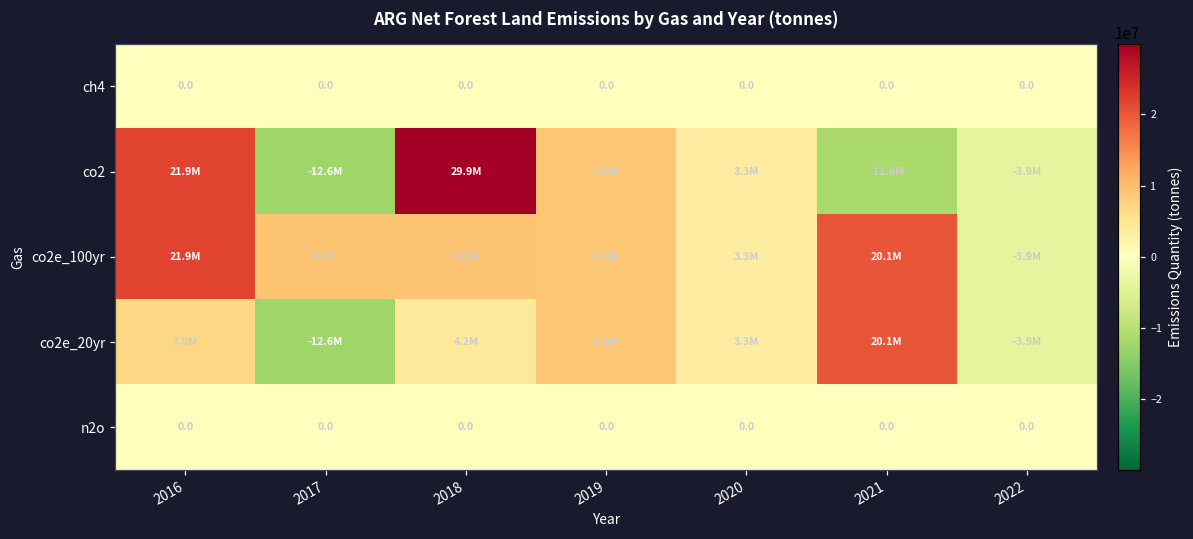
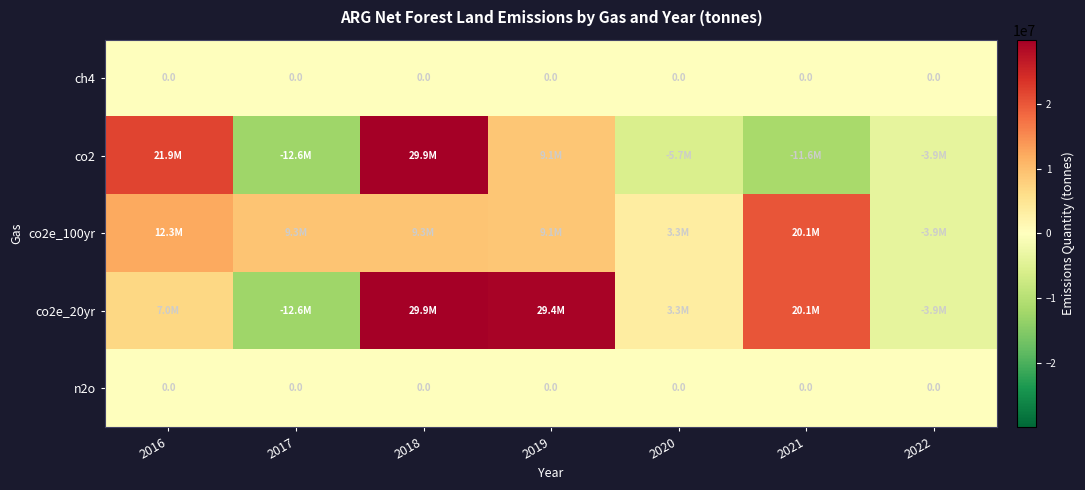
co2, 2020: 3.3M -> -5.7M
co2e_100yr, 2016: 21.9M -> 12.3M
co2e_20yr, 2018: 4.2M -> 29.9M
co2e_20yr, 2019: 9.1M -> 29.4M
